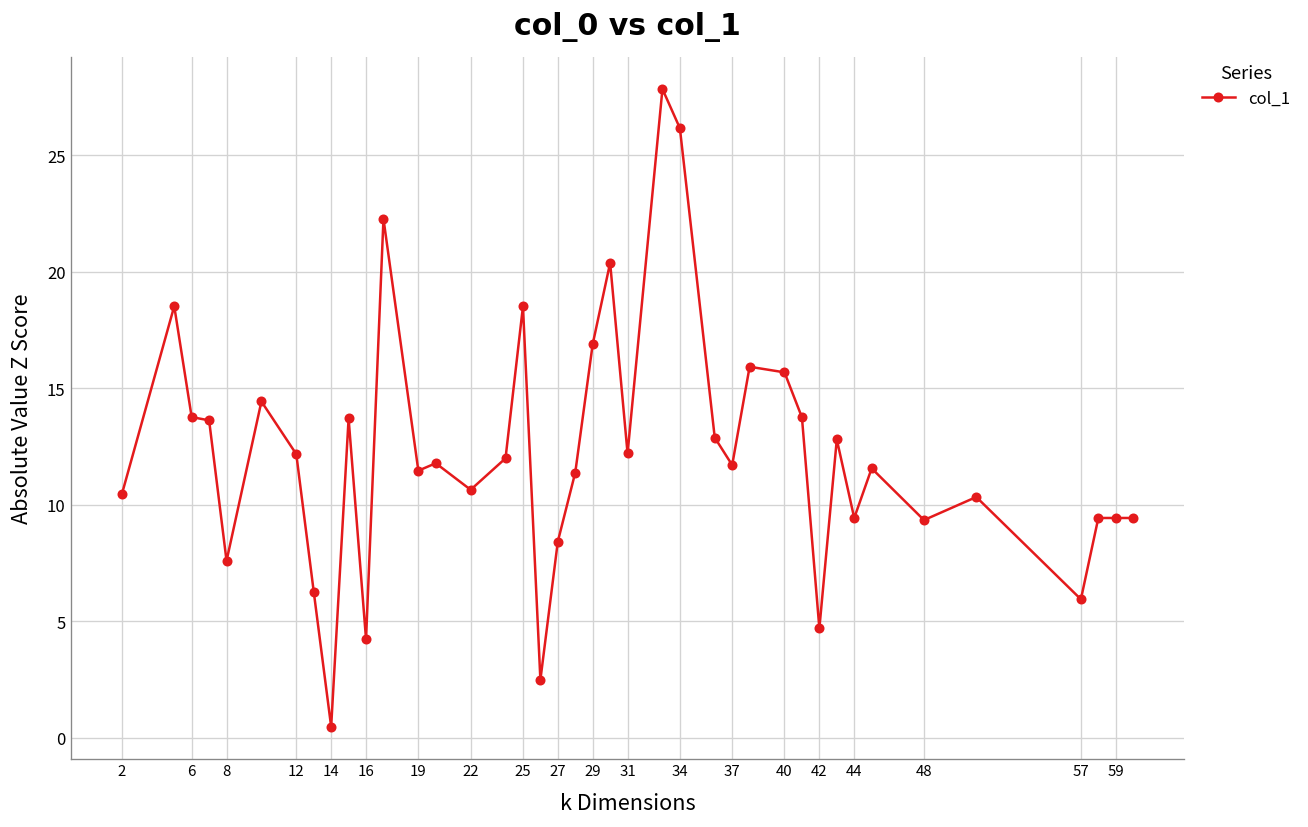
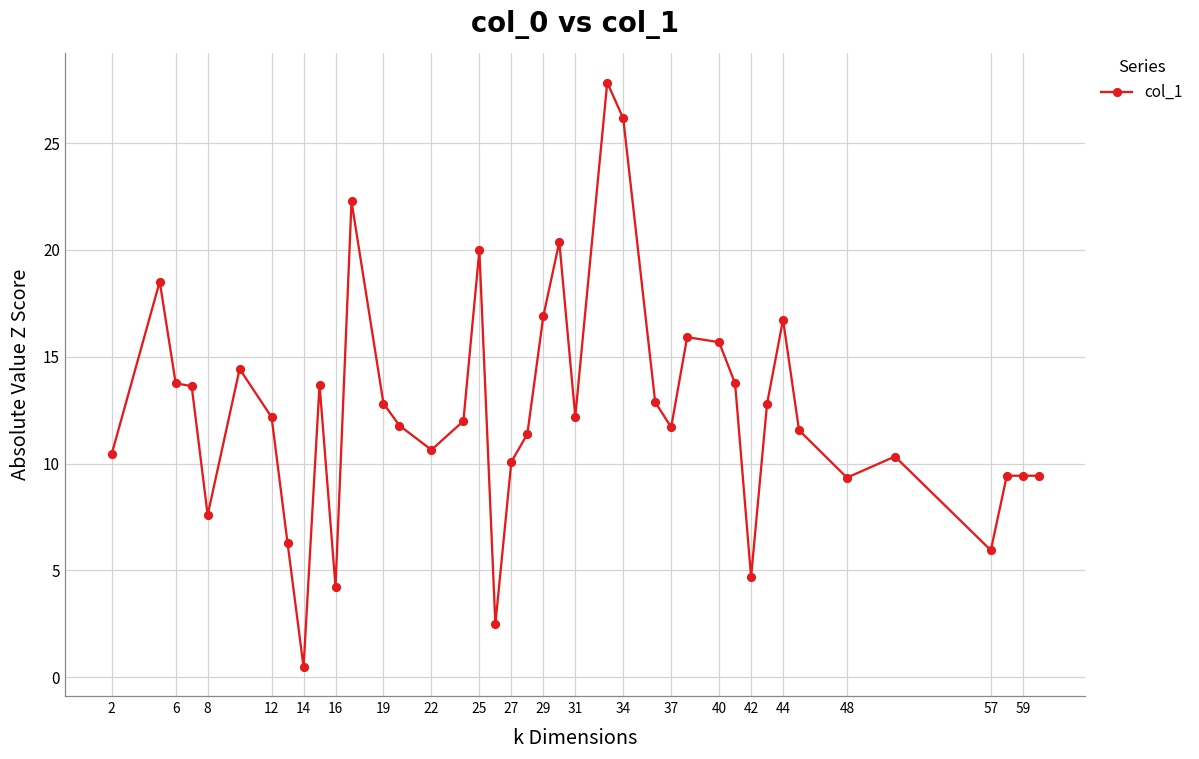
19: 11.5 -> 12.8
25: 18.5 -> 20.0
27: 8.4 -> 10.1
44: 9.4 -> 16.7
